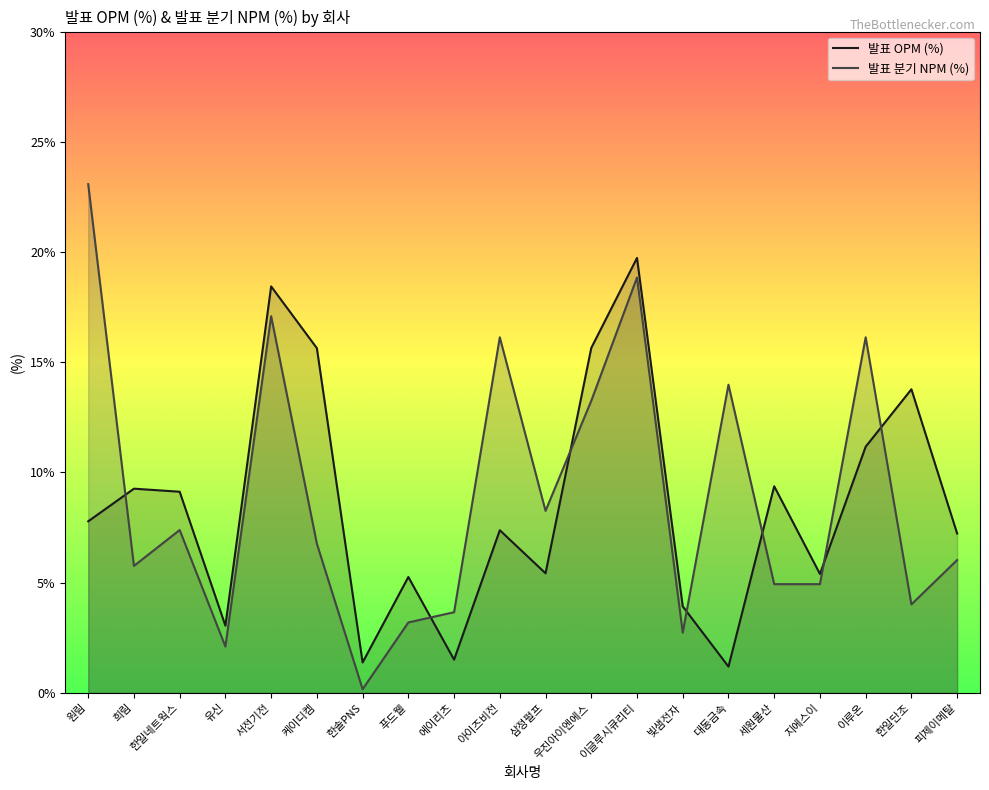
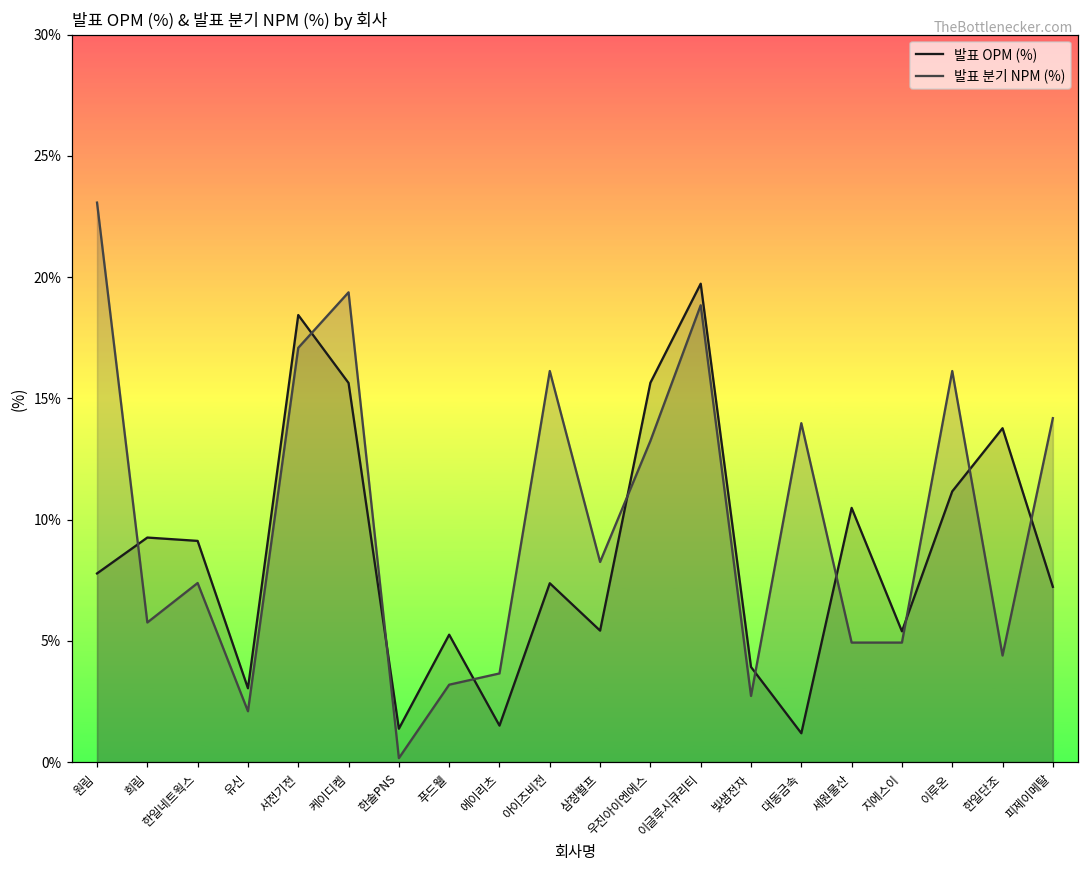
발표 분기 NPM (%), 케이디켐: 6.9% -> 19.6%
발표 OPM (%), 세원물산: 9.5% -> 10.6%
발표 분기 NPM (%), 한일단조: 4.1% -> 4.5%
발표 분기 NPM (%), 피제이메탈: 6.1% -> 14.4%
